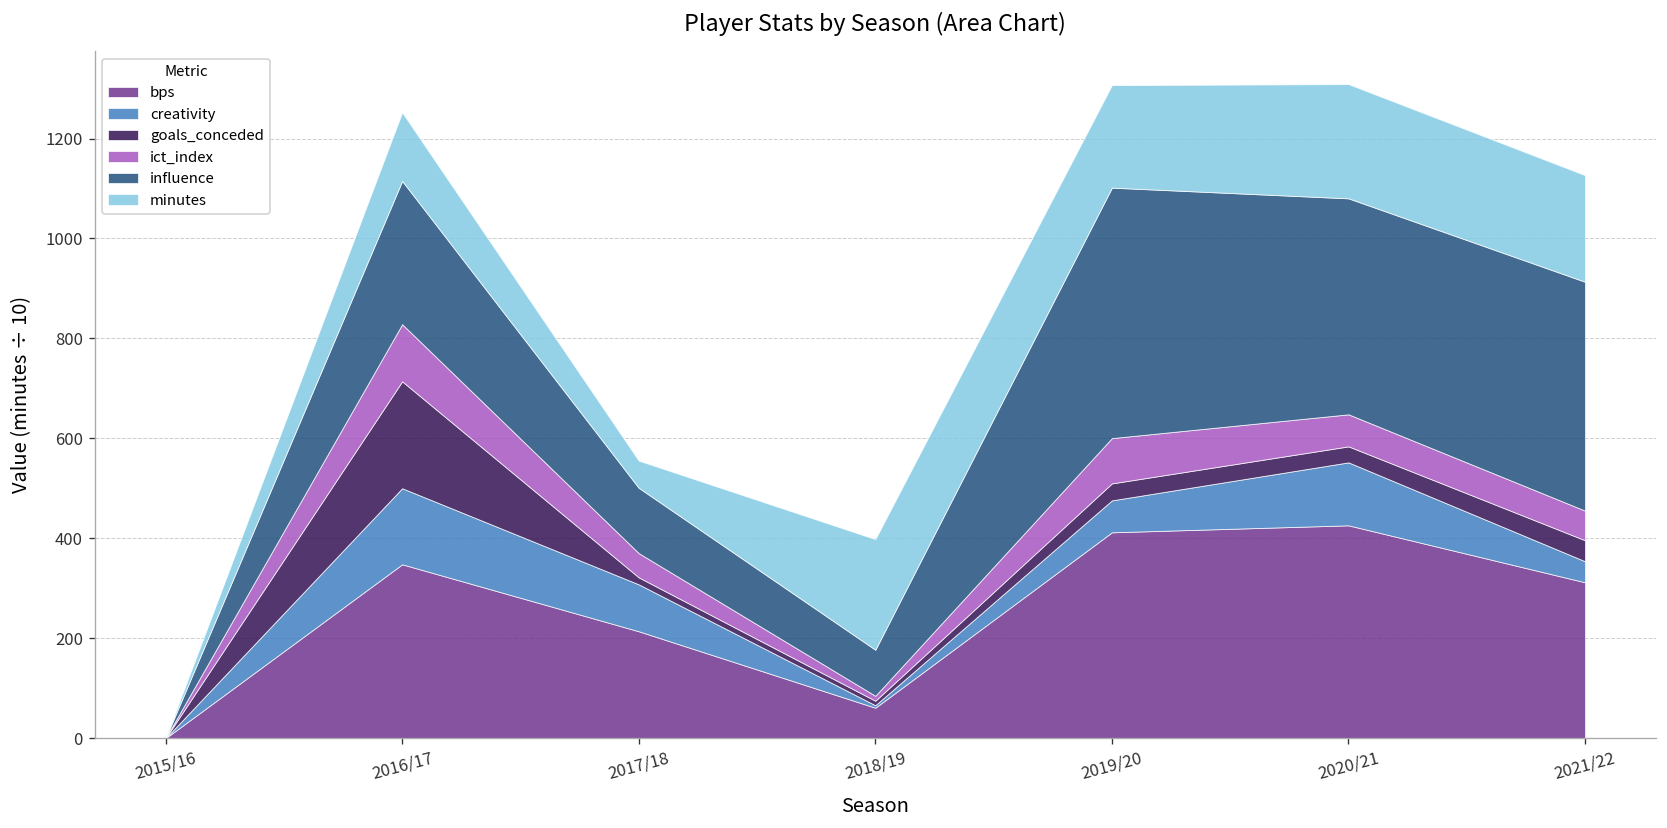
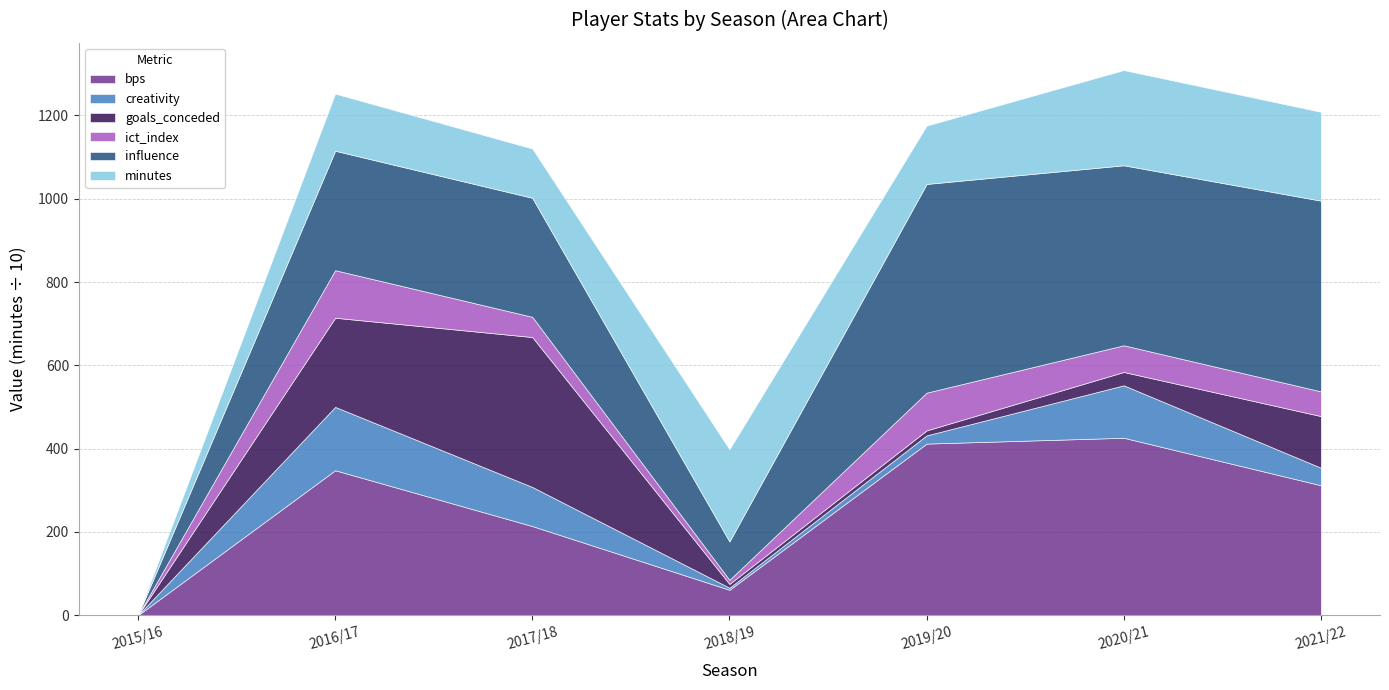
goals_conceded, 2017/18: 10 -> 360
influence, 2017/18: 130 -> 290
minutes, 2017/18: 50 -> 120
creativity, 2019/20: 60 -> 20
goals_conceded, 2019/20: 30 -> 10
minutes, 2019/20: 210 -> 140
goals_conceded, 2021/22: 40 -> 120
